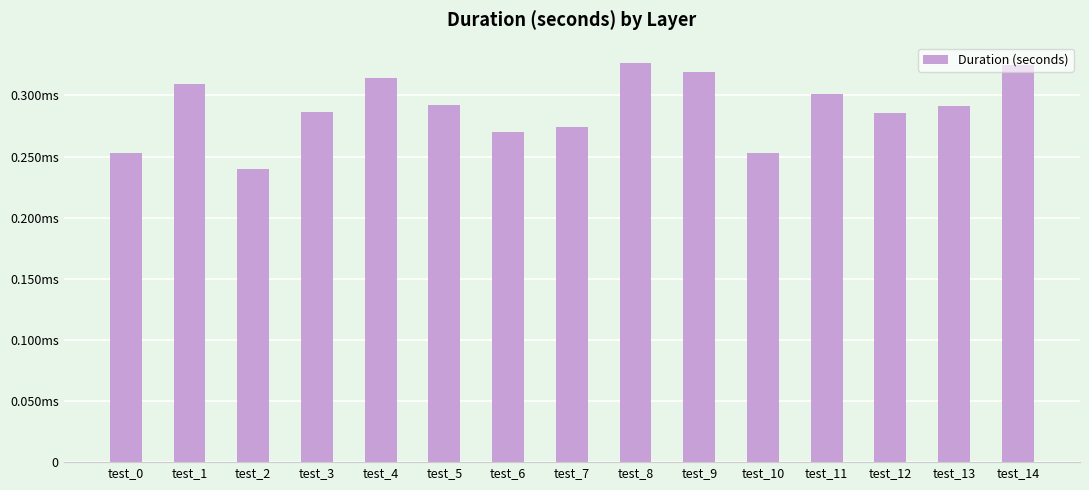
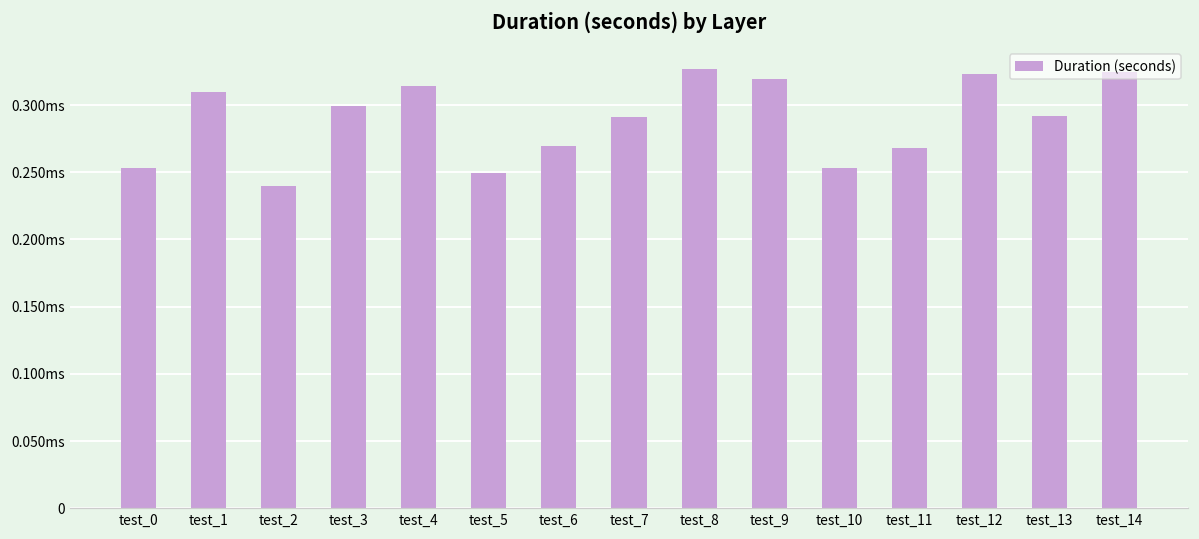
test_3: 0.286ms -> 0.299ms
test_5: 0.292ms -> 0.249ms
test_7: 0.275ms -> 0.291ms
test_11: 0.301ms -> 0.268ms
test_12: 0.286ms -> 0.323ms
